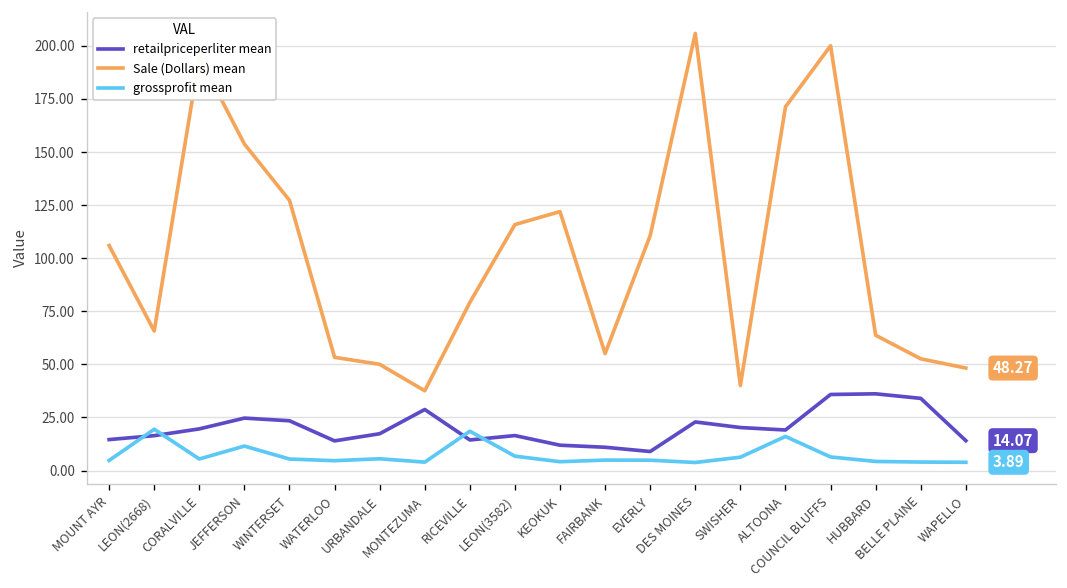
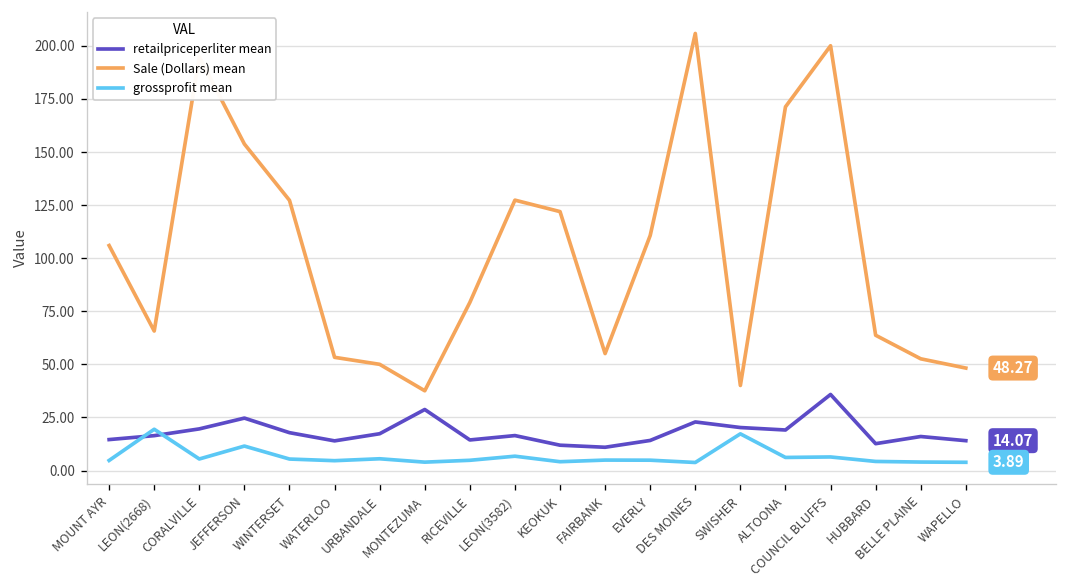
retailpriceperliter mean, WINTERSET: 23 -> 18
grossprofit mean, RICEVILLE: 19 -> 5
Sale (Dollars) mean, LEON(3582): 116 -> 127
retailpriceperliter mean, EVERLY: 9 -> 14
grossprofit mean, SWISHER: 6 -> 17
grossprofit mean, ALTOONA: 16 -> 6
retailpriceperliter mean, HUBBARD: 36 -> 13
retailpriceperliter mean, BELLE PLAINE: 34 -> 16
